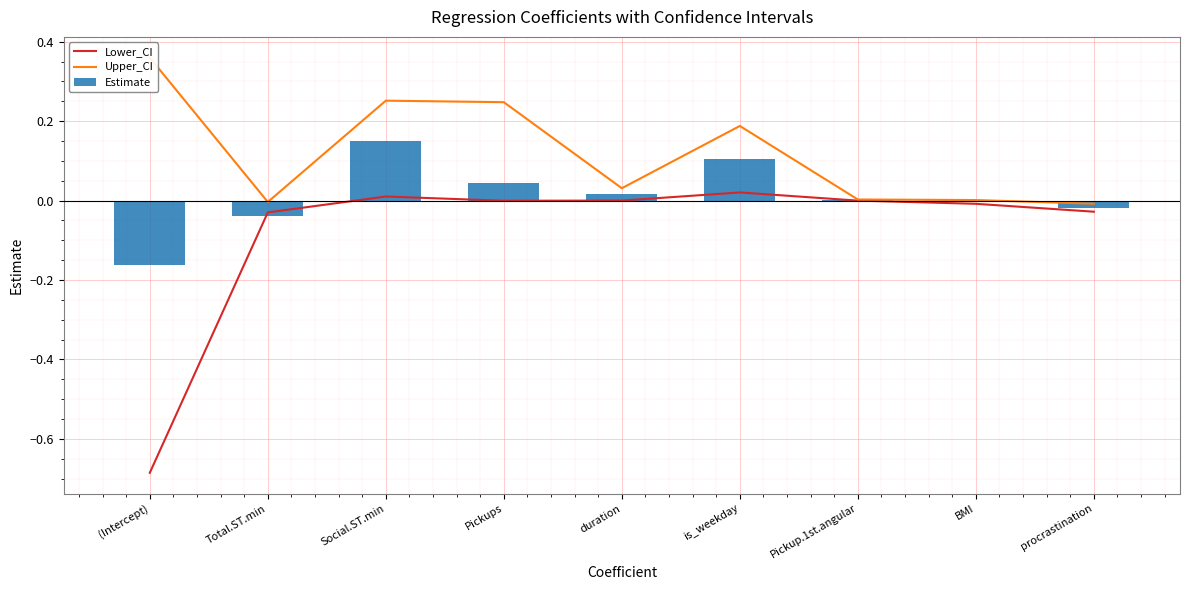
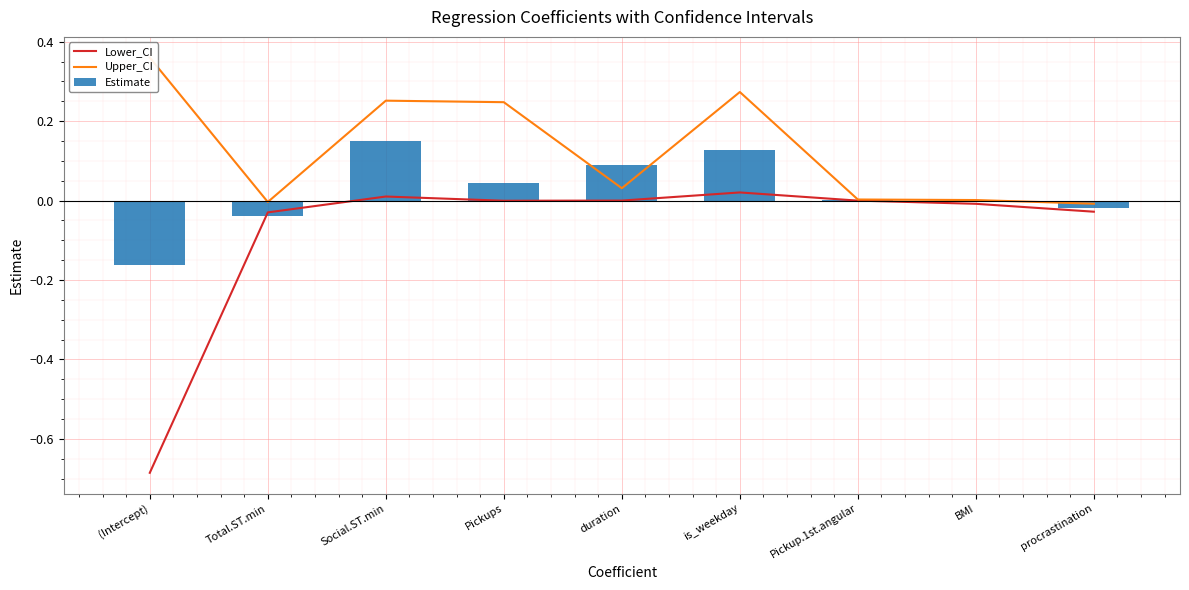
Estimate, duration: 0.02 -> 0.09
Estimate, is_weekday: 0.10 -> 0.13
Upper_CI, is_weekday: 0.19 -> 0.27
